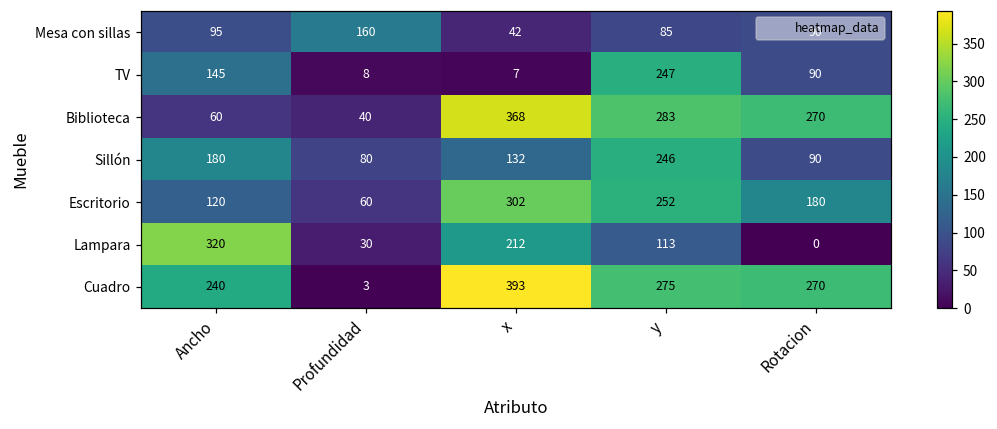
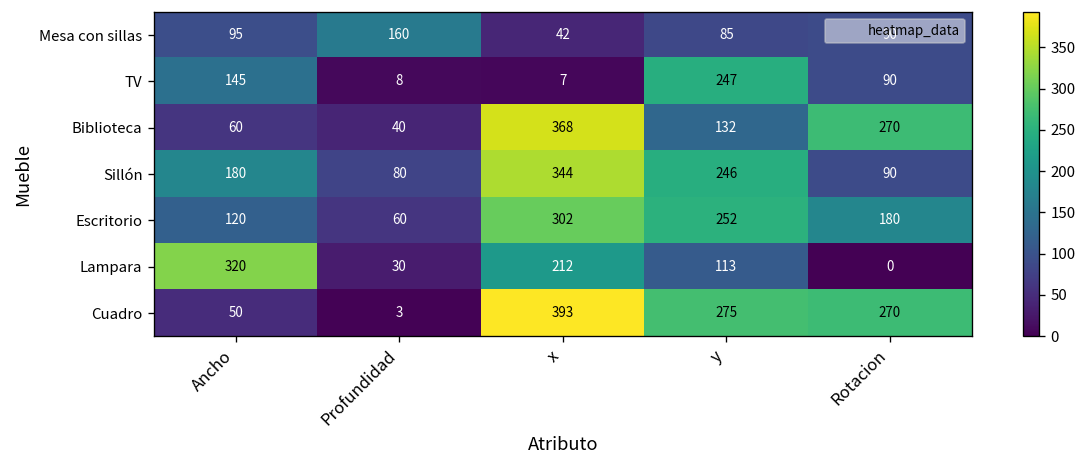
Biblioteca, y: 283 -> 132
Sillón, x: 132 -> 344
Cuadro, Ancho: 240 -> 50
